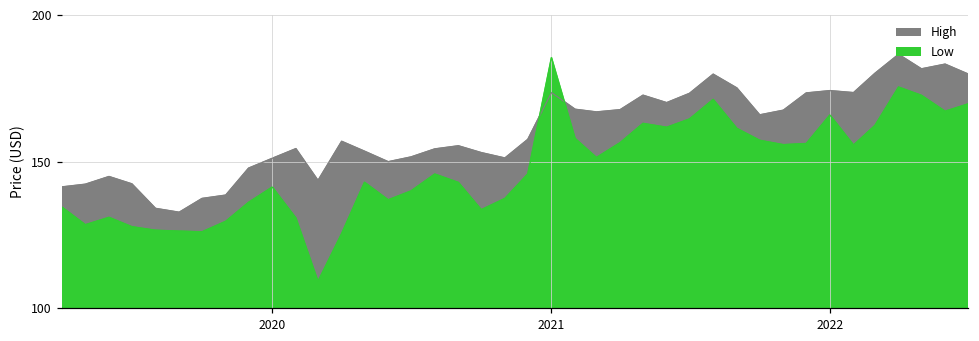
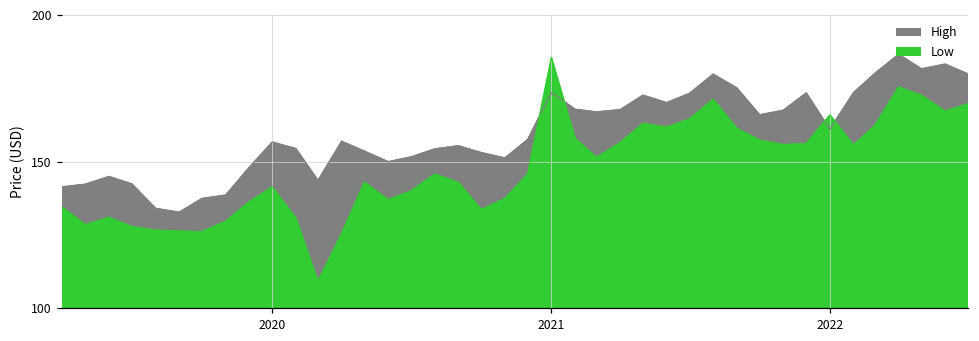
High, 2020: 151 -> 157
High, 2022: 174 -> 161
